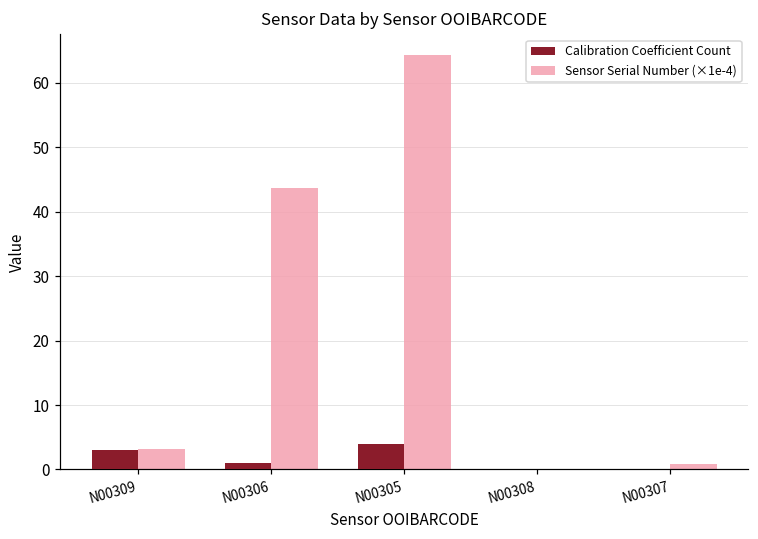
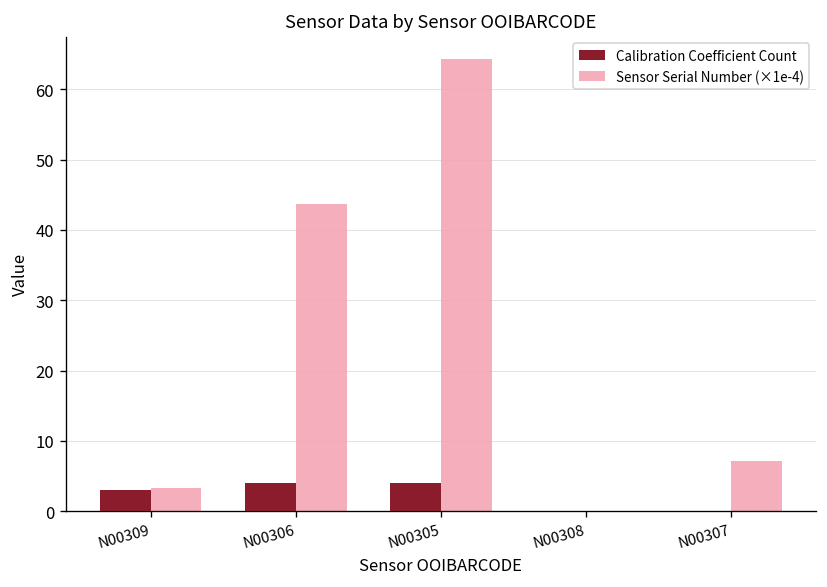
Calibration Coefficient Count, N00306: 1 -> 4
Sensor Serial Number (×1e-4), N00307: 1 -> 7
